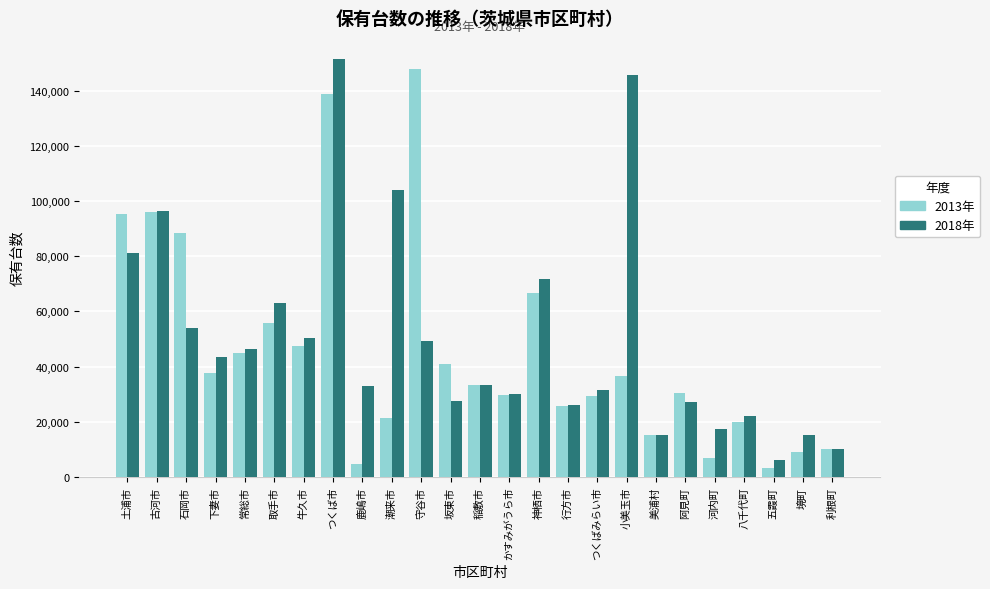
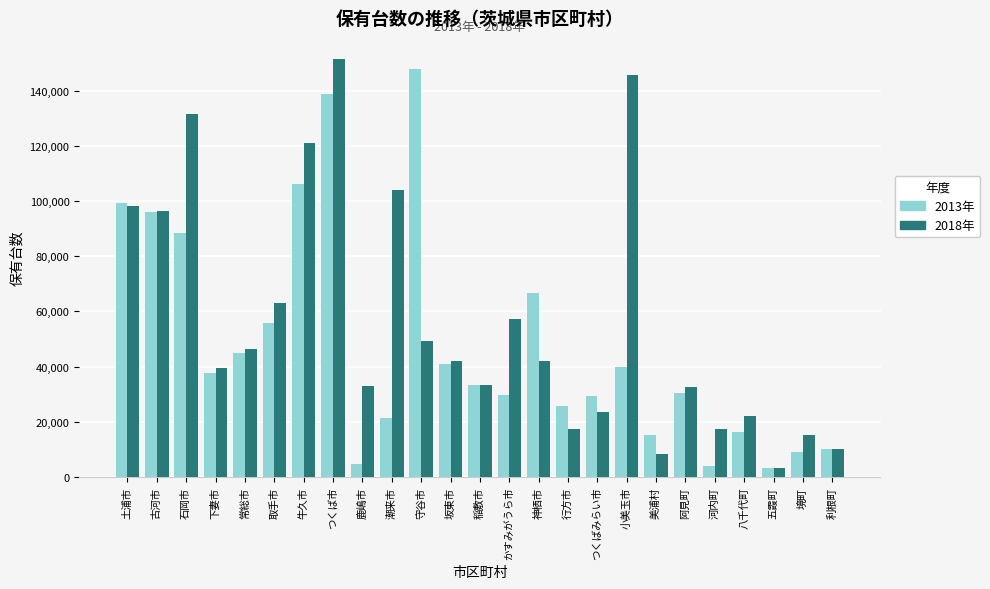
2013年, 土浦市: 95,000 -> 99,000
2018年, 土浦市: 81,000 -> 98,000
2018年, 石岡市: 54,000 -> 131,000
2018年, 下妻市: 43,000 -> 39,000
2013年, 牛久市: 47,000 -> 106,000
2018年, 牛久市: 50,000 -> 121,000
2018年, 坂東市: 28,000 -> 42,000
2018年, かすみがうら市: 30,000 -> 57,000
2018年, 神栖市: 72,000 -> 42,000
2018年, 行方市: 26,000 -> 17,000
2018年, つくばみらい市: 32,000 -> 23,000
2013年, 小美玉市: 37,000 -> 40,000
2018年, 美浦村: 15,000 -> 8,000
2018年, 阿見町: 27,000 -> 32,000
2013年, 河内町: 7,000 -> 4,000
2013年, 八千代町: 20,000 -> 16,000
2018年, 五霞町: 6,000 -> 3,000
